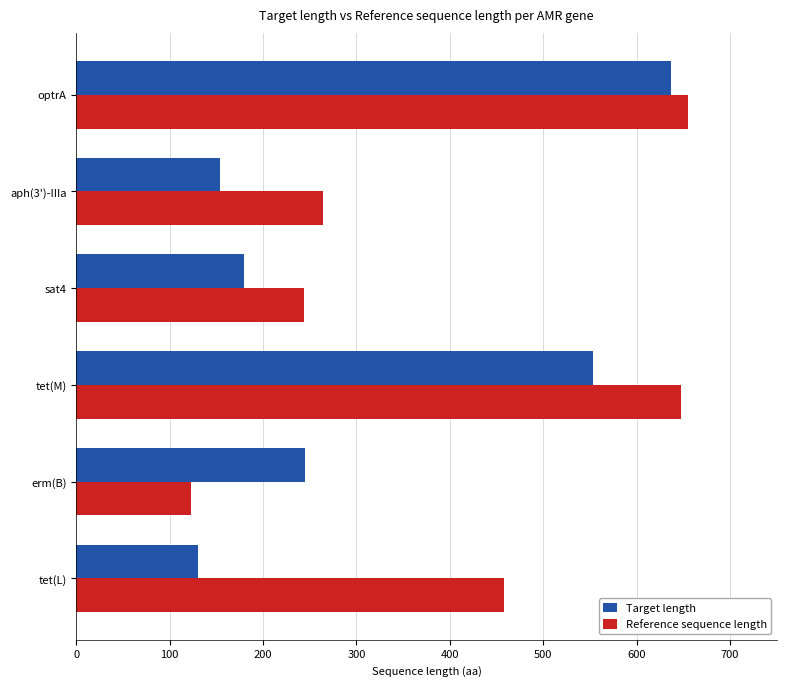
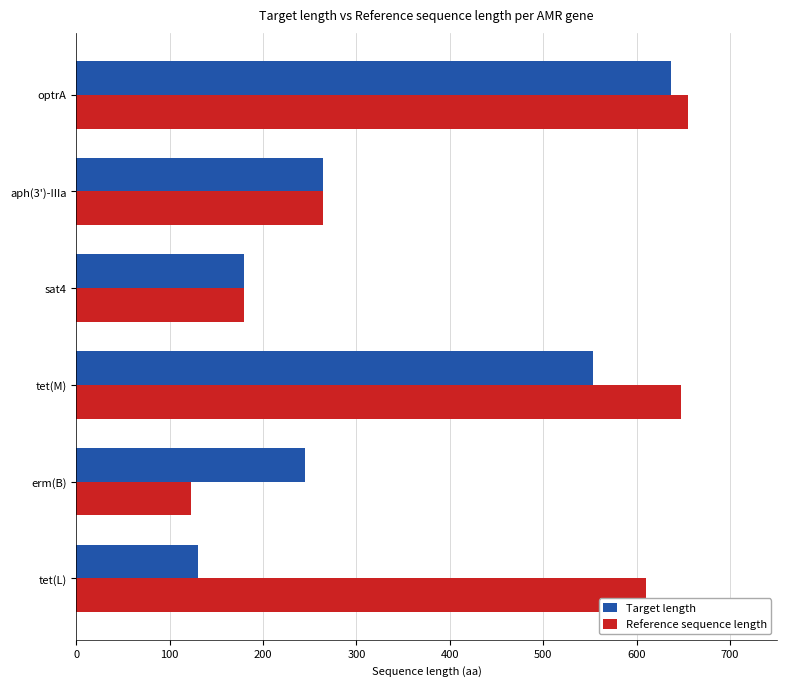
Target length, aph(3')-IIIa: 150 -> 260
Reference sequence length, sat4: 240 -> 180
Reference sequence length, tet(L): 460 -> 610
